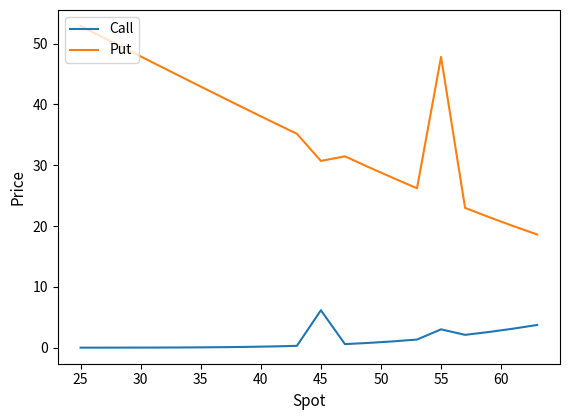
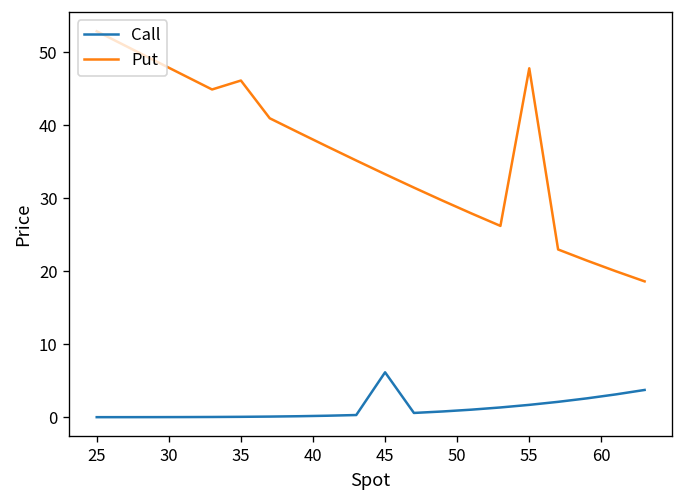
Put, 35: 43 -> 46
Put, 45: 31 -> 33
Call, 55: 3 -> 2
